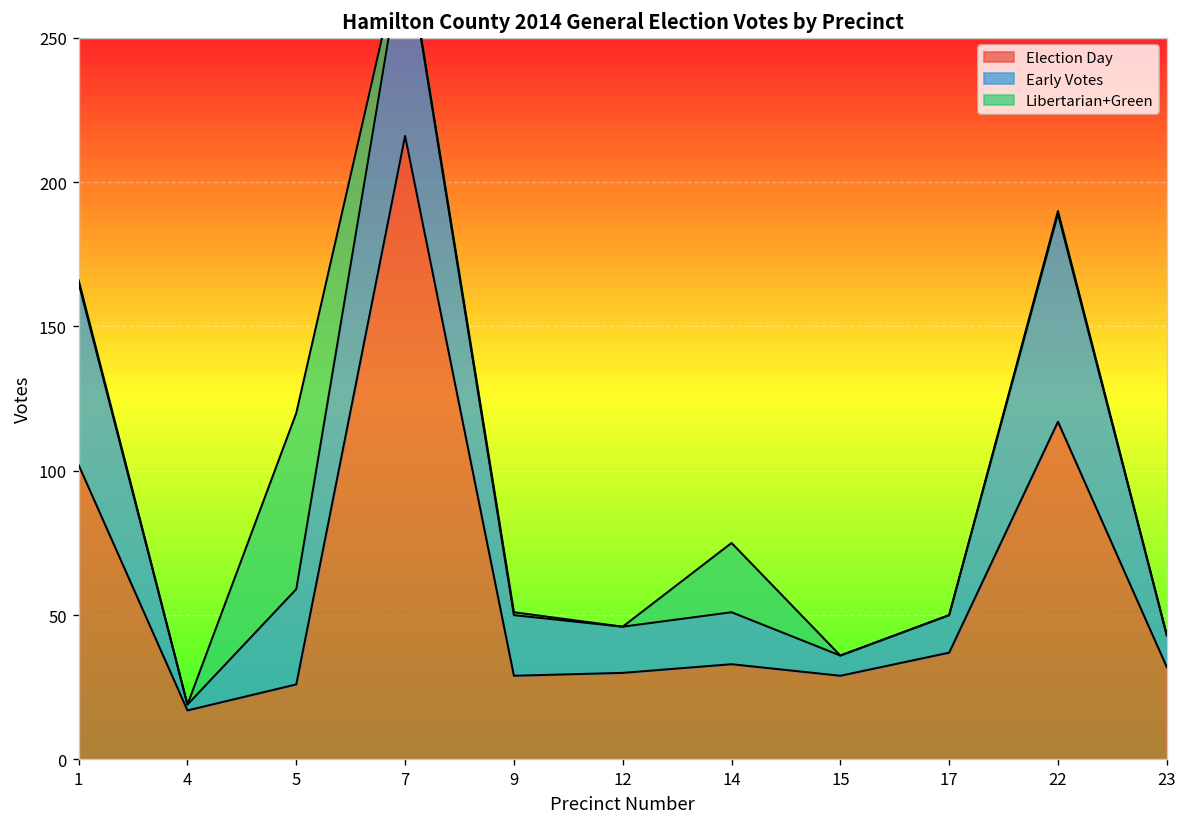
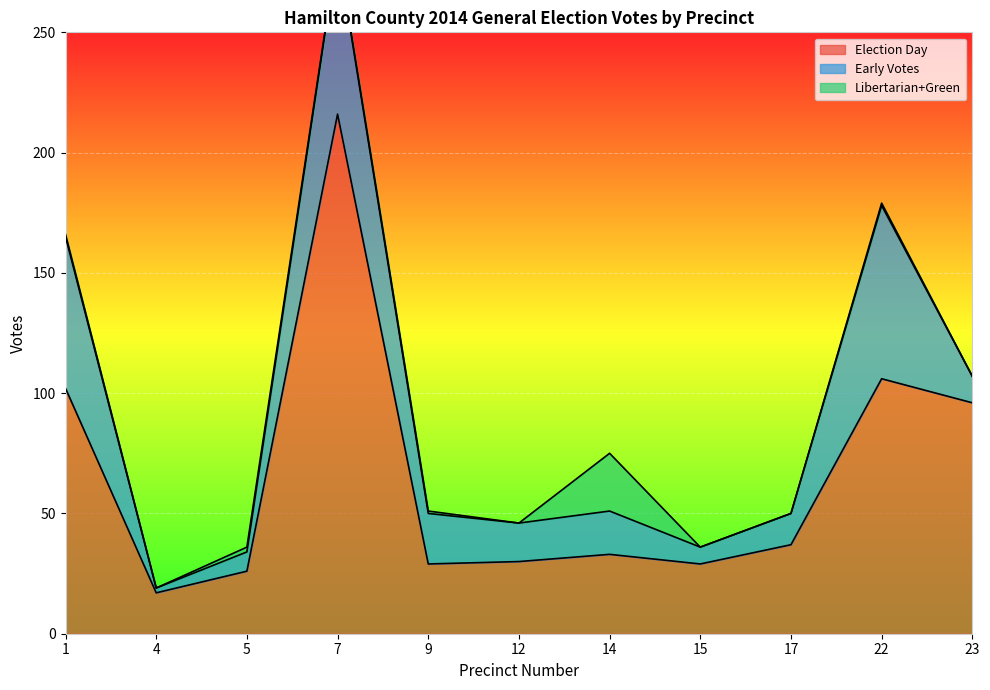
Early Votes, 5: 33 -> 8
Libertarian+Green, 5: 61 -> 2
Election Day, 22: 117 -> 106
Election Day, 23: 32 -> 96
